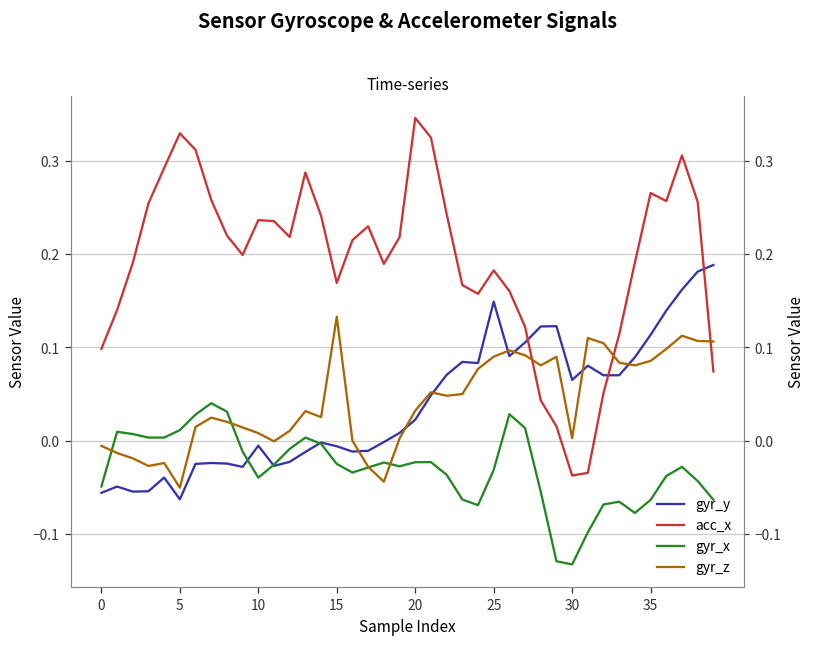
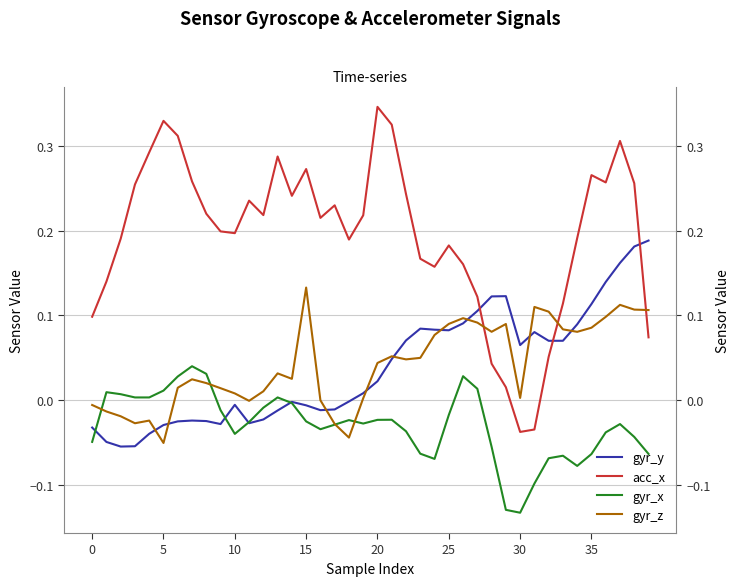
gyr_y, 0: -0.06 -> -0.03
gyr_y, 5: -0.06 -> -0.03
acc_x, 10: 0.24 -> 0.20
acc_x, 15: 0.17 -> 0.27
gyr_z, 20: 0.03 -> 0.04
gyr_y, 25: 0.15 -> 0.08
gyr_x, 25: -0.03 -> -0.02
